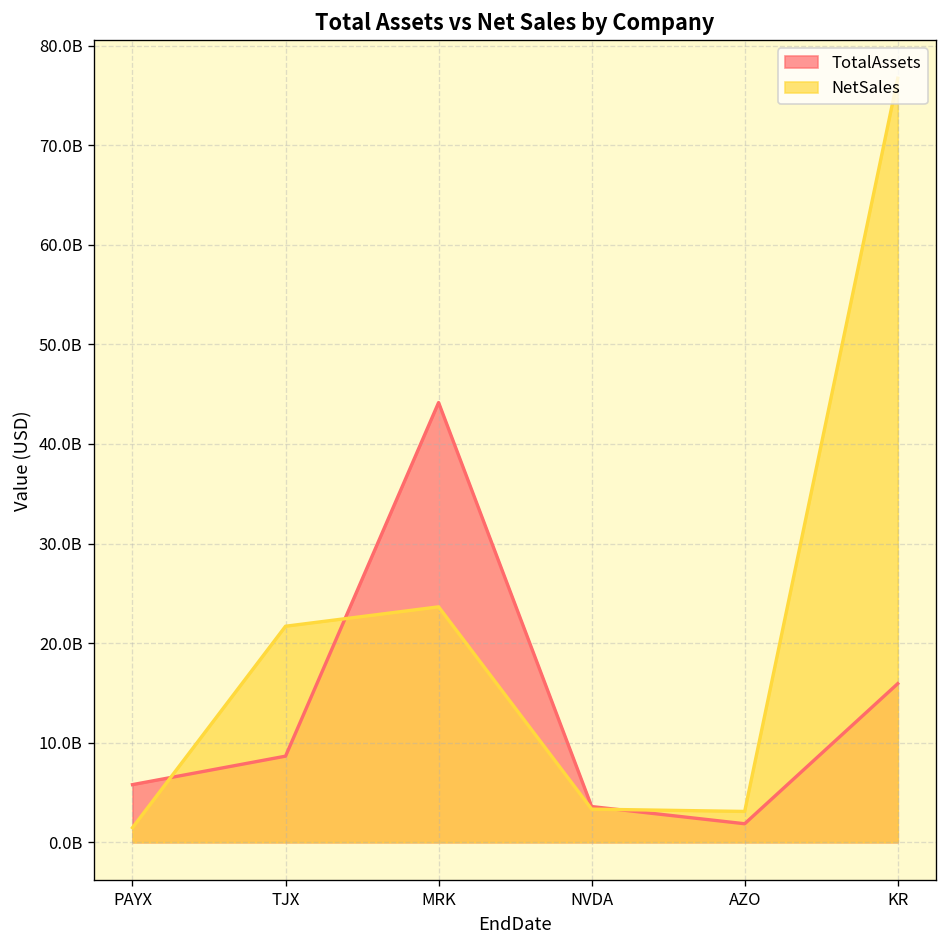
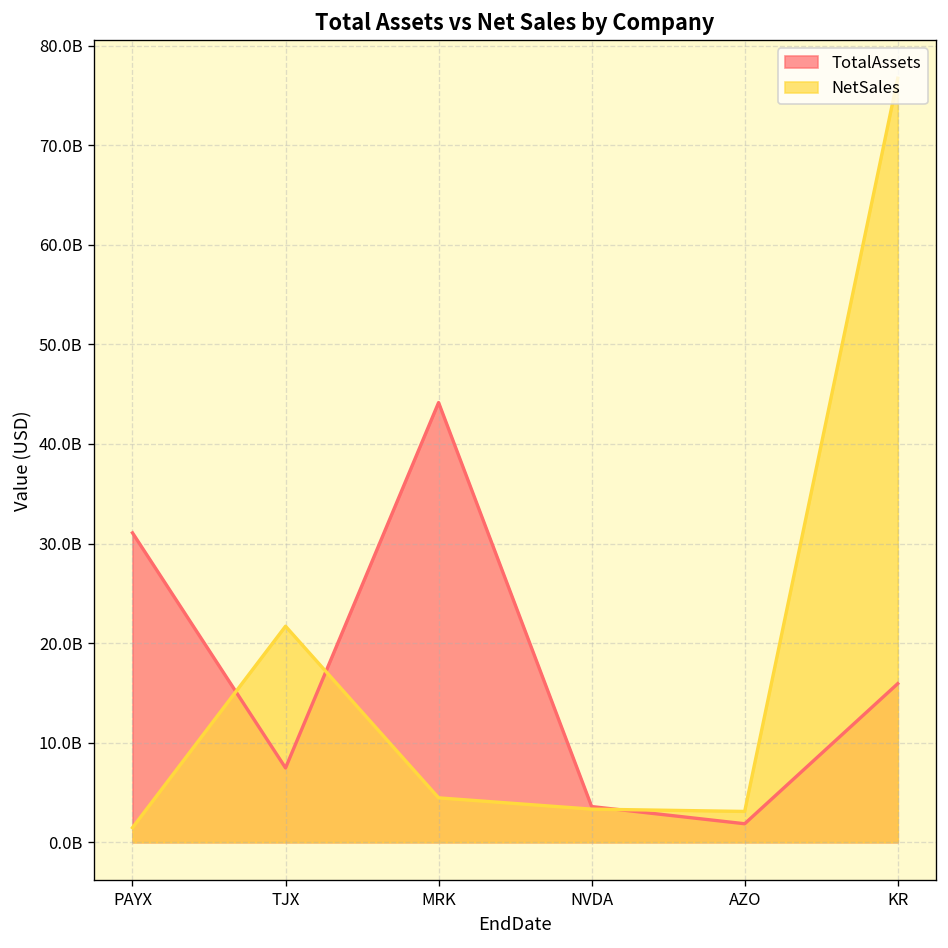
TotalAssets, PAYX: 6000000000 -> 31000000000
TotalAssets, TJX: 9000000000 -> 7000000000
NetSales, MRK: 24000000000 -> 4000000000
